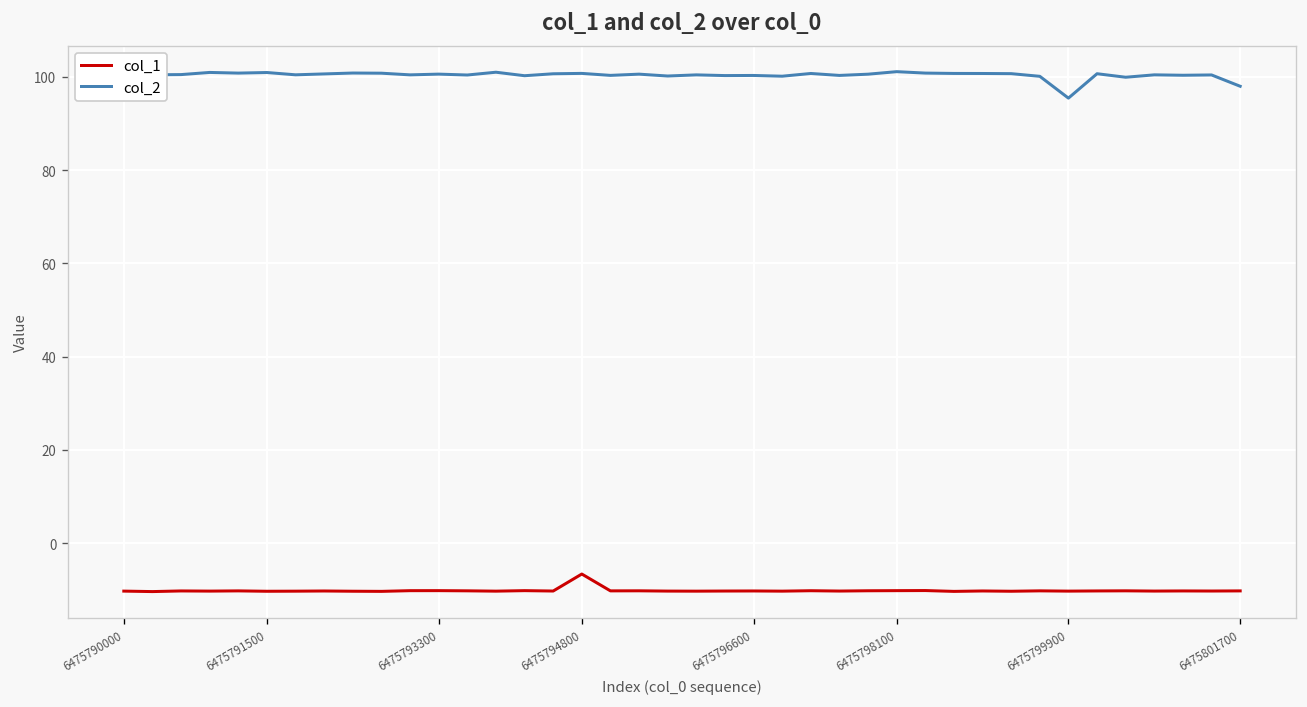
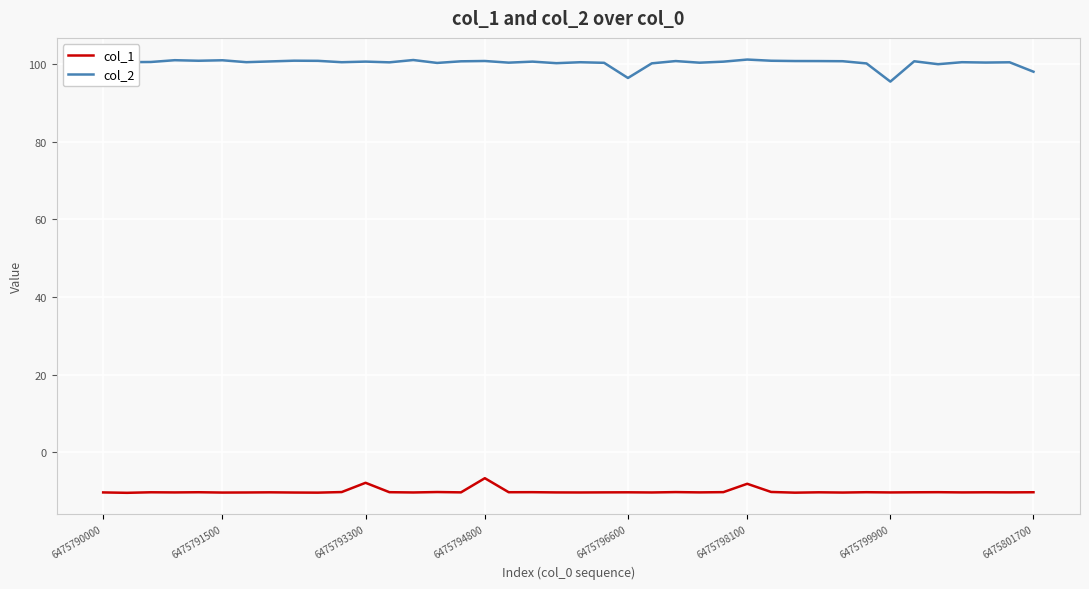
col_1, 6475793300: -10 -> -8
col_2, 6475796600: 100 -> 96
col_1, 6475798100: -10 -> -8
